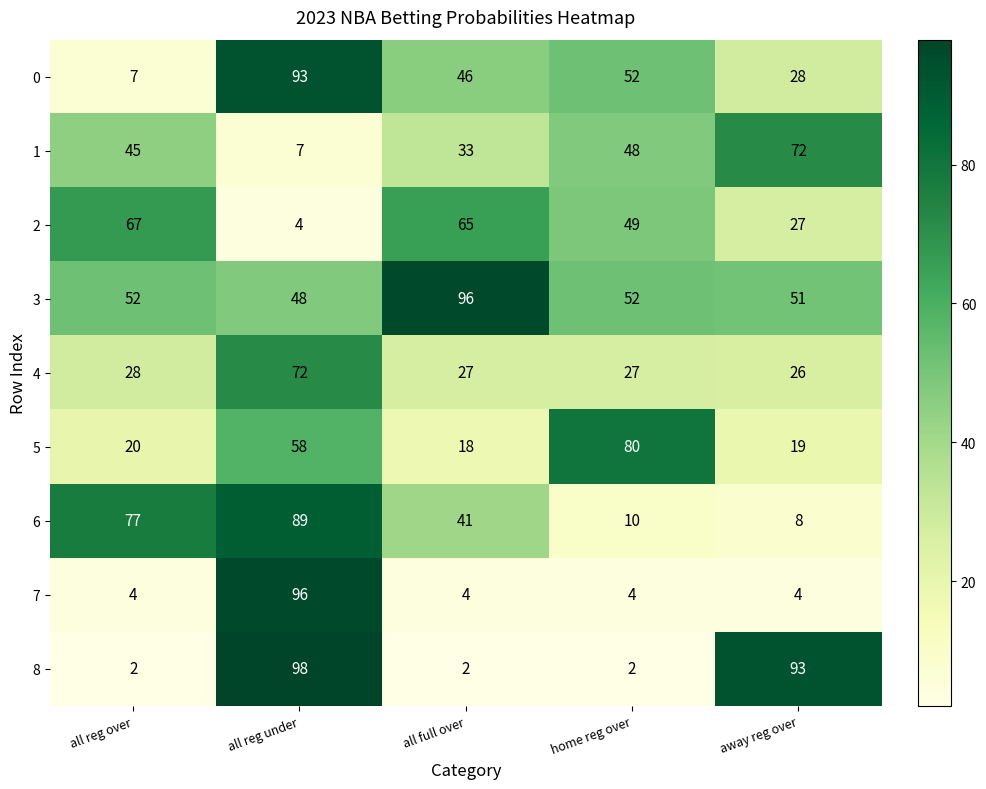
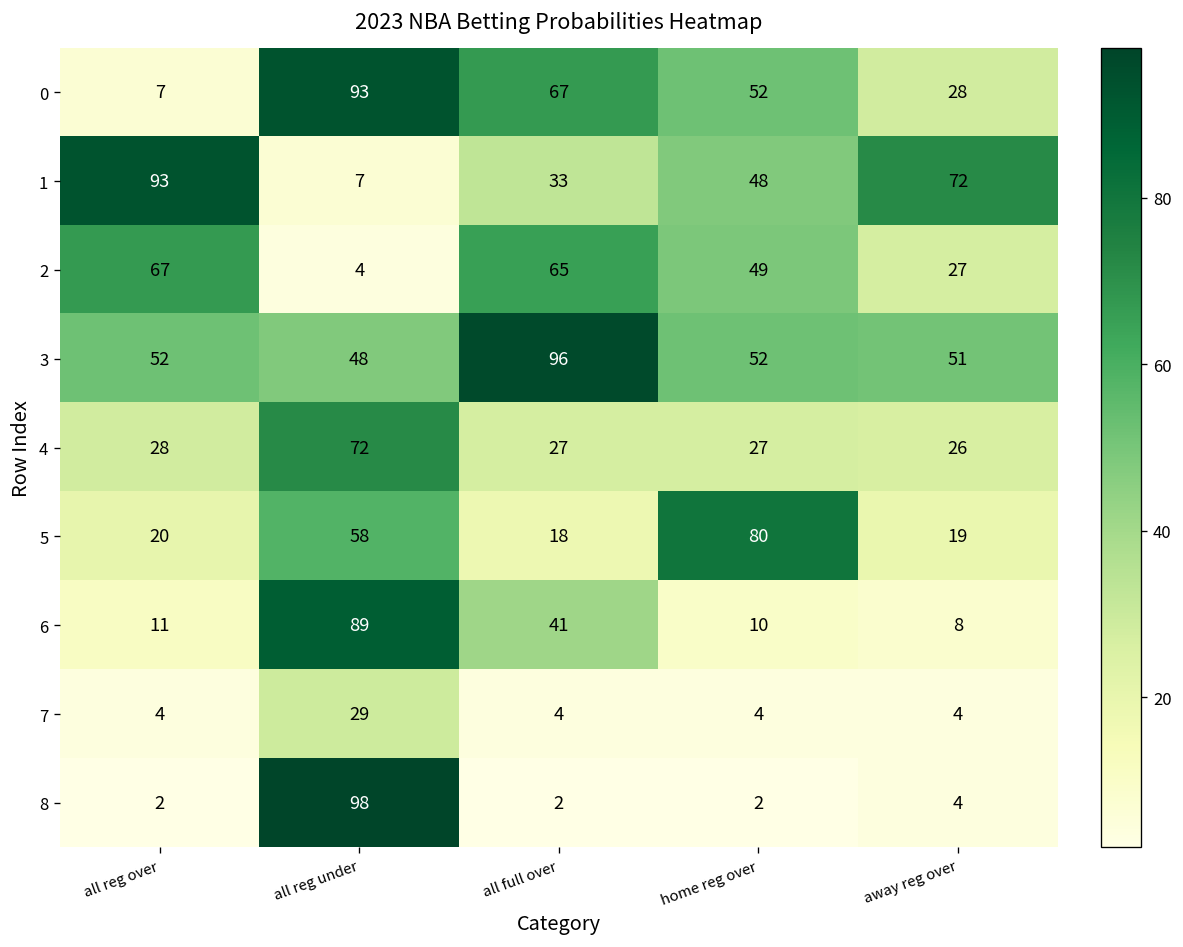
0, all full over: 46 -> 67
1, all reg over: 45 -> 93
6, all reg over: 77 -> 11
7, all reg under: 96 -> 29
8, away reg over: 93 -> 4
